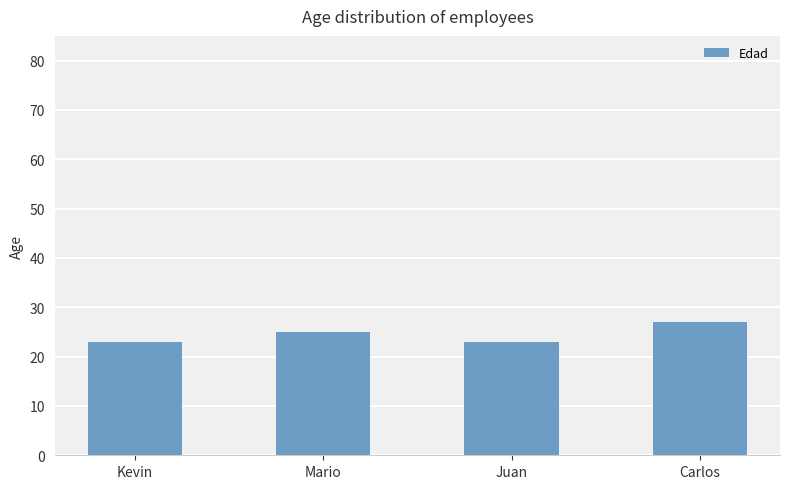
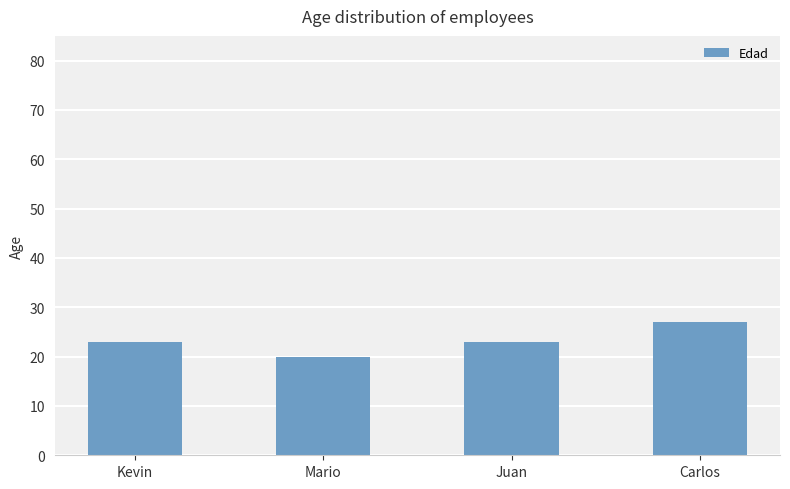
Mario: 25 -> 20
